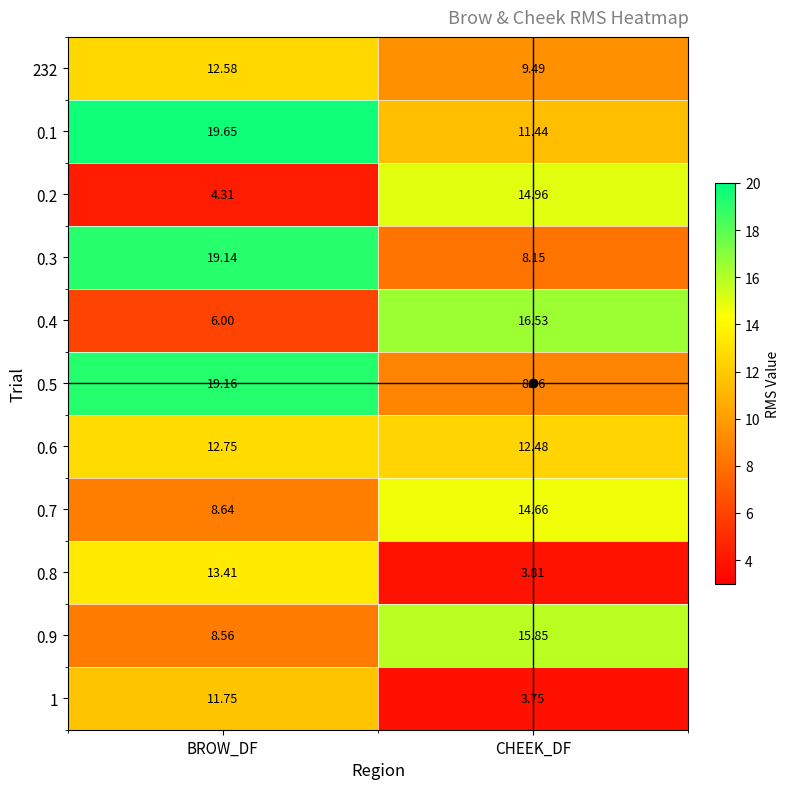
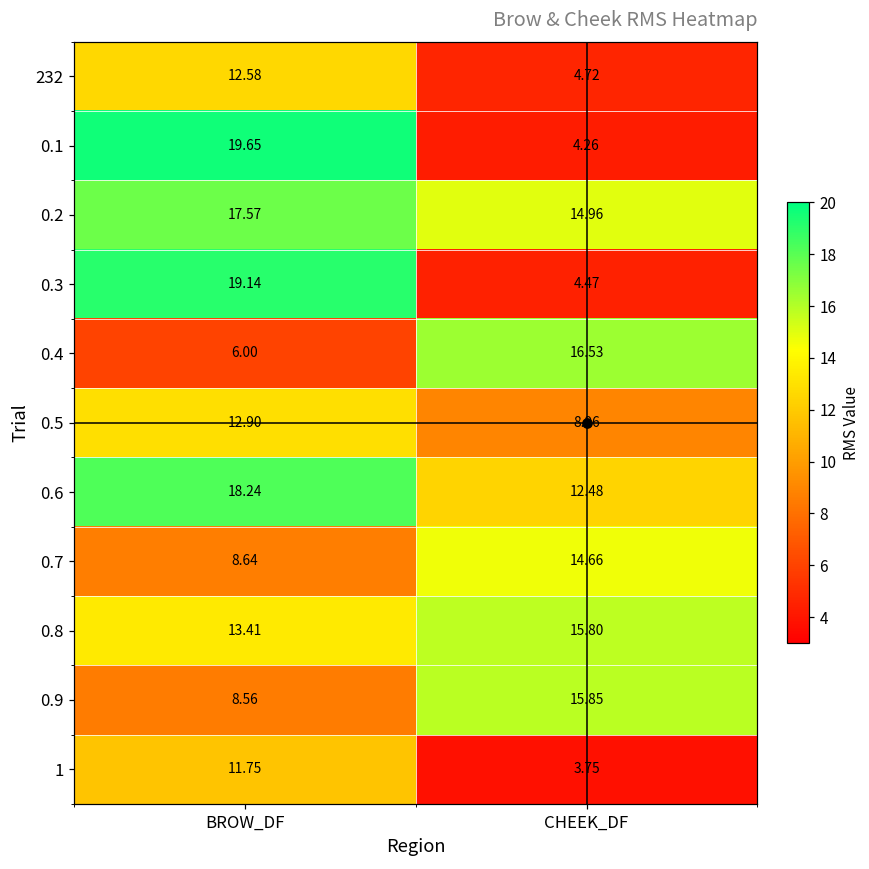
232, CHEEK_DF: 9.49 -> 4.72
0.1, CHEEK_DF: 11.44 -> 4.26
0.2, BROW_DF: 4.31 -> 17.57
0.3, CHEEK_DF: 8.15 -> 4.47
0.5, BROW_DF: 19.16 -> 12.90
0.6, BROW_DF: 12.75 -> 18.24
0.8, CHEEK_DF: 3.81 -> 15.80
